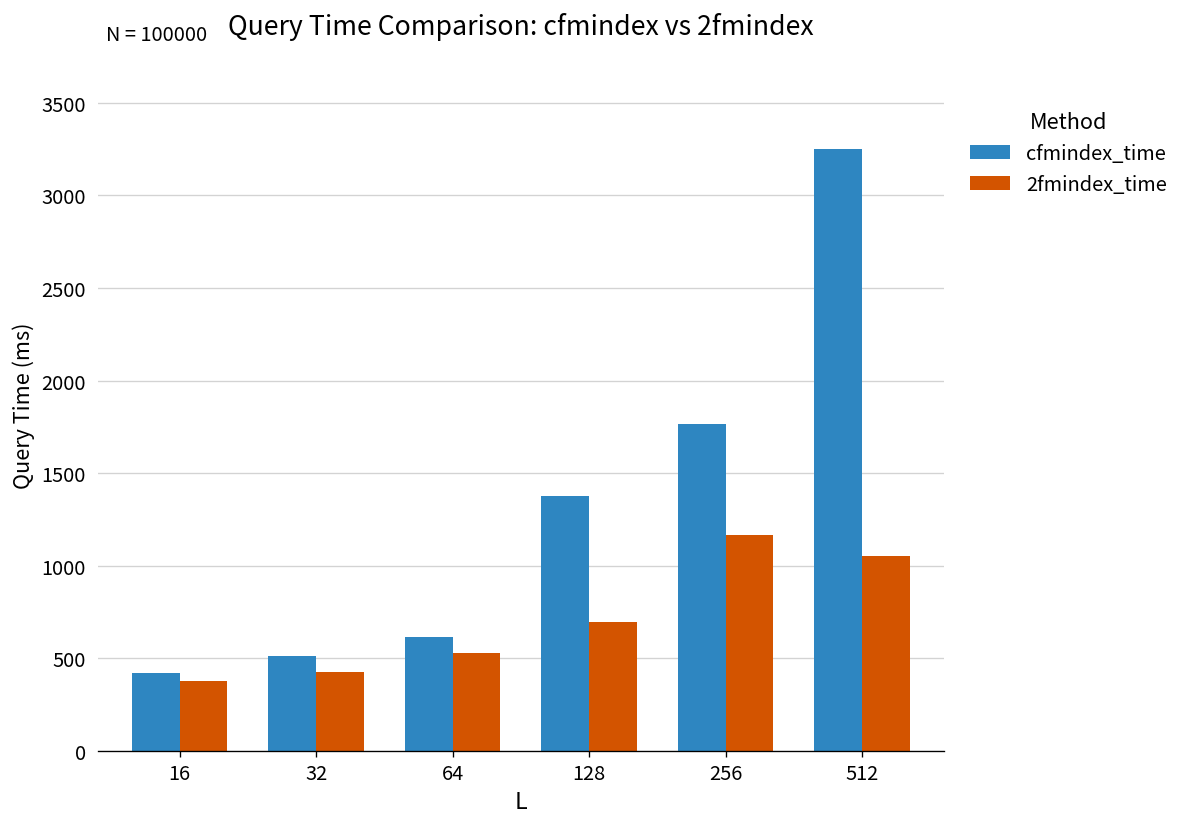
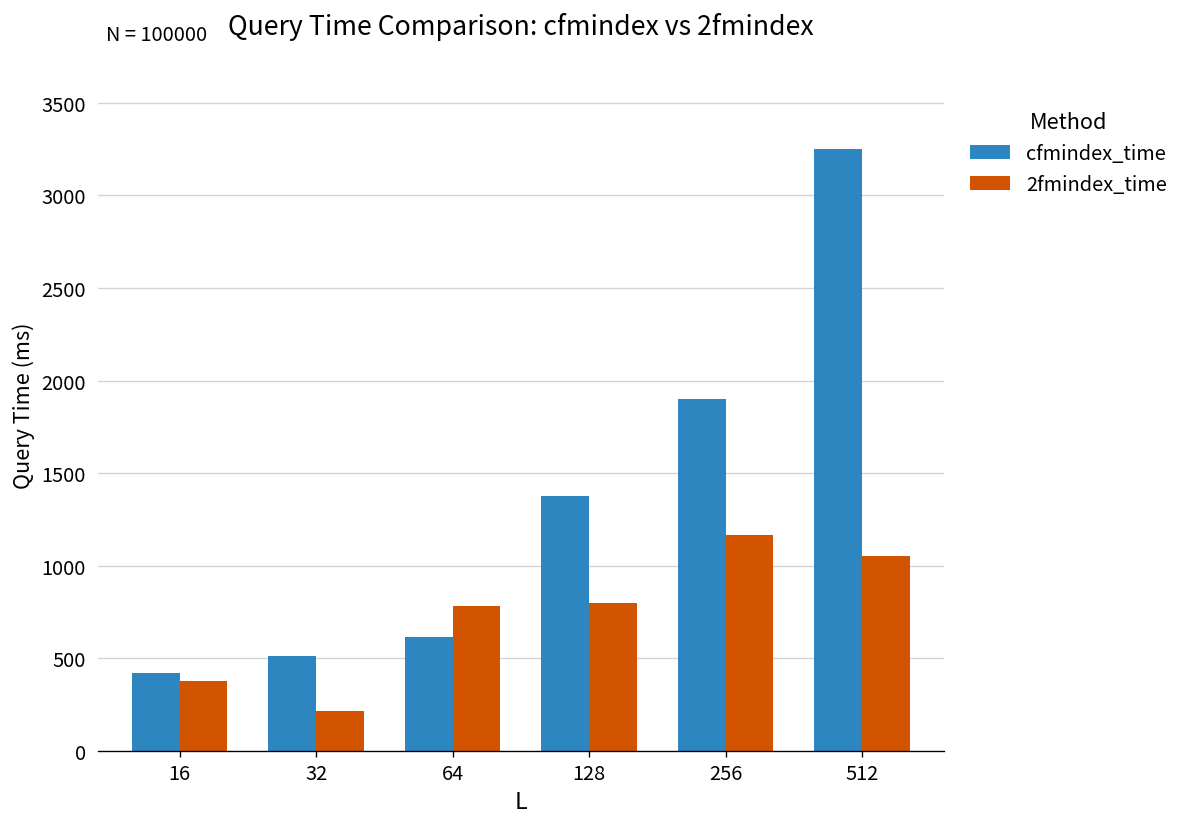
2fmindex_time, 32: 430 -> 220
2fmindex_time, 64: 530 -> 780
2fmindex_time, 128: 700 -> 800
cfmindex_time, 256: 1770 -> 1900
